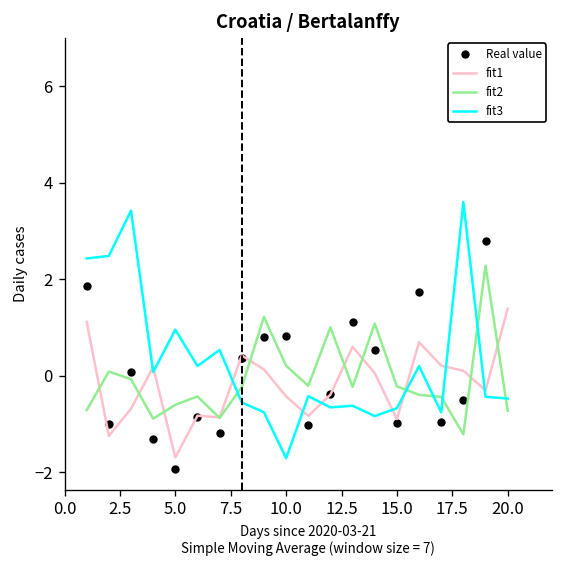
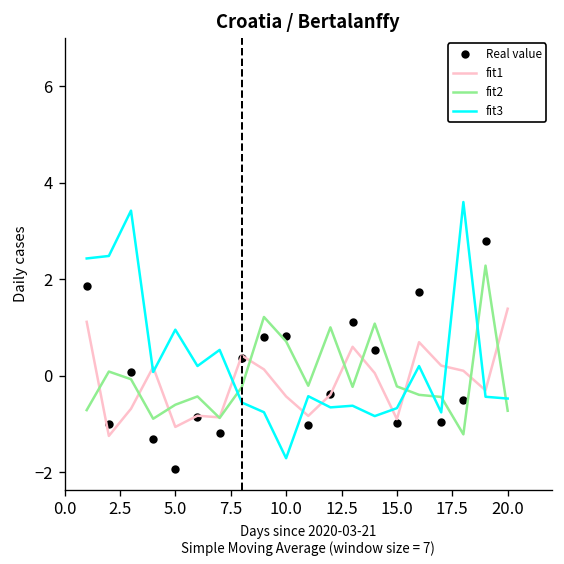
fit1, 5.0: -1.7 -> -1.1
fit2, 10.0: 0.2 -> 0.7
